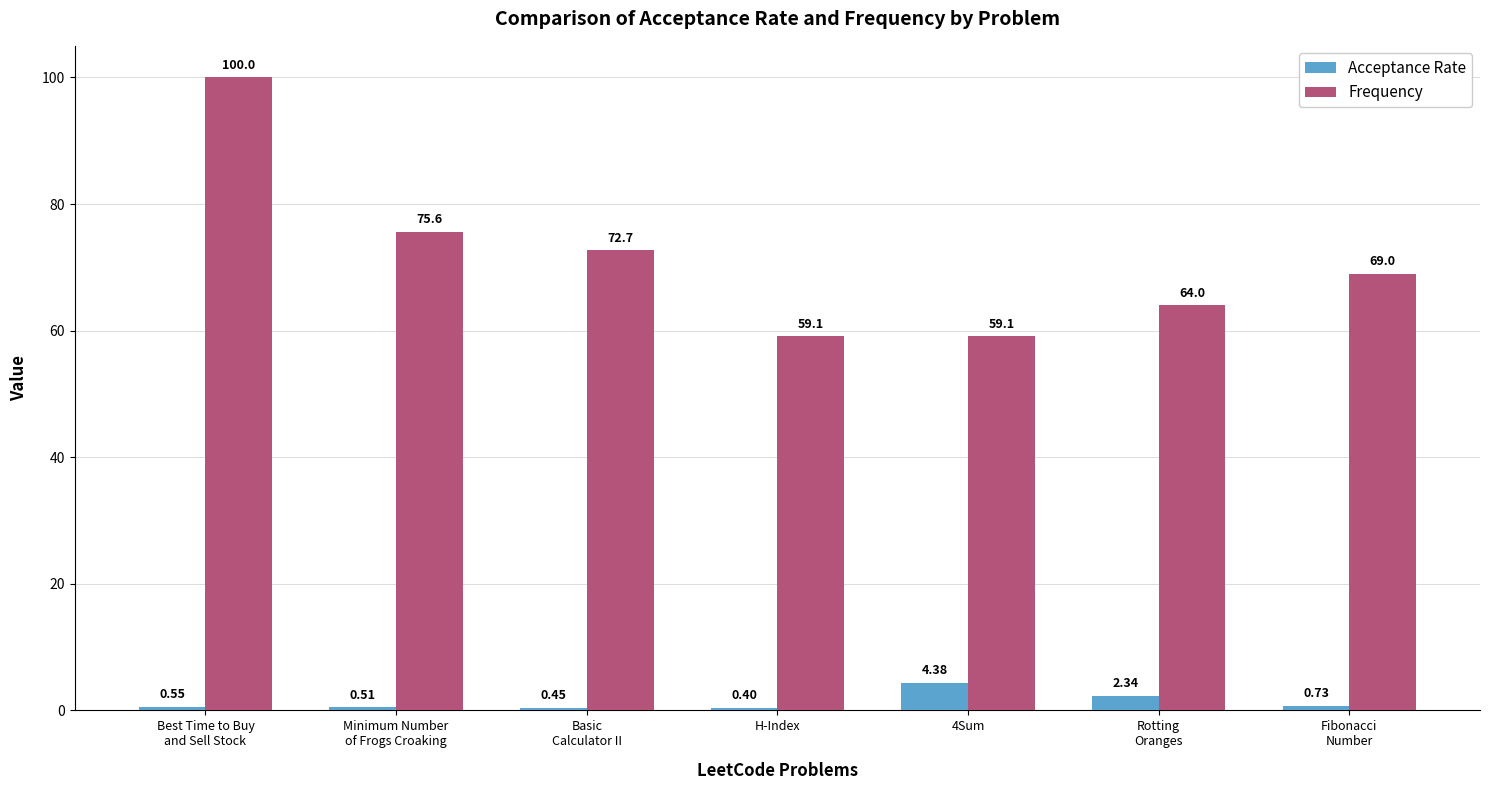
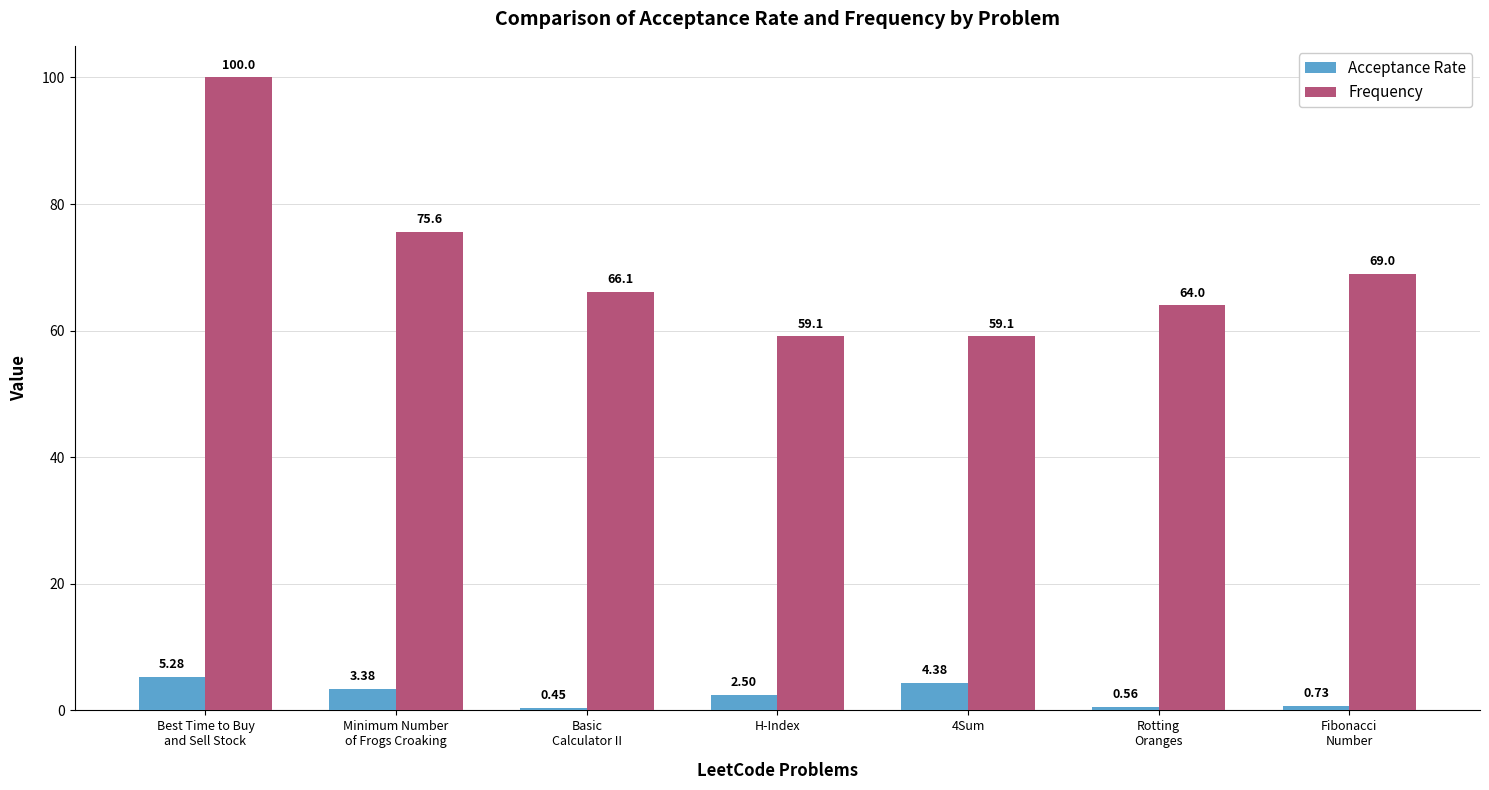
Acceptance Rate, Best Time to Buy and Sell Stock: 0.55 -> 5.28
Acceptance Rate, Minimum Number of Frogs Croaking: 0.51 -> 3.38
Frequency, Basic Calculator II: 72.7 -> 66.1
Acceptance Rate, H-Index: 0.40 -> 2.50
Acceptance Rate, Rotting Oranges: 2.34 -> 0.56
